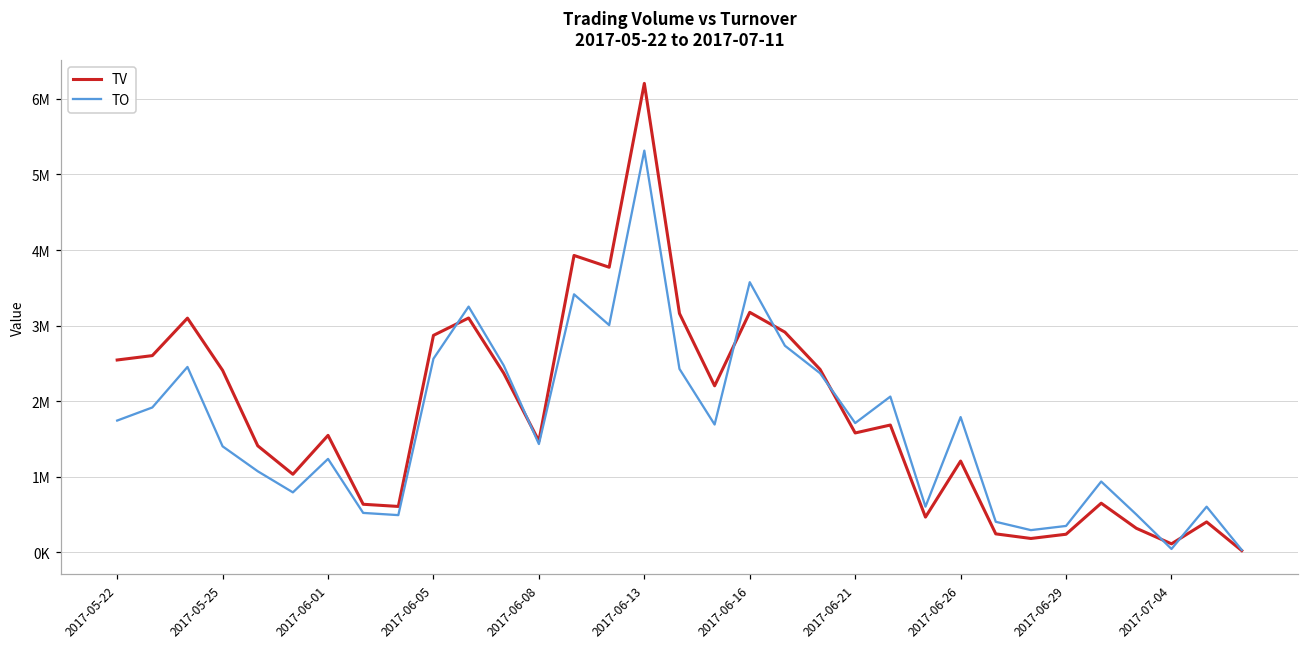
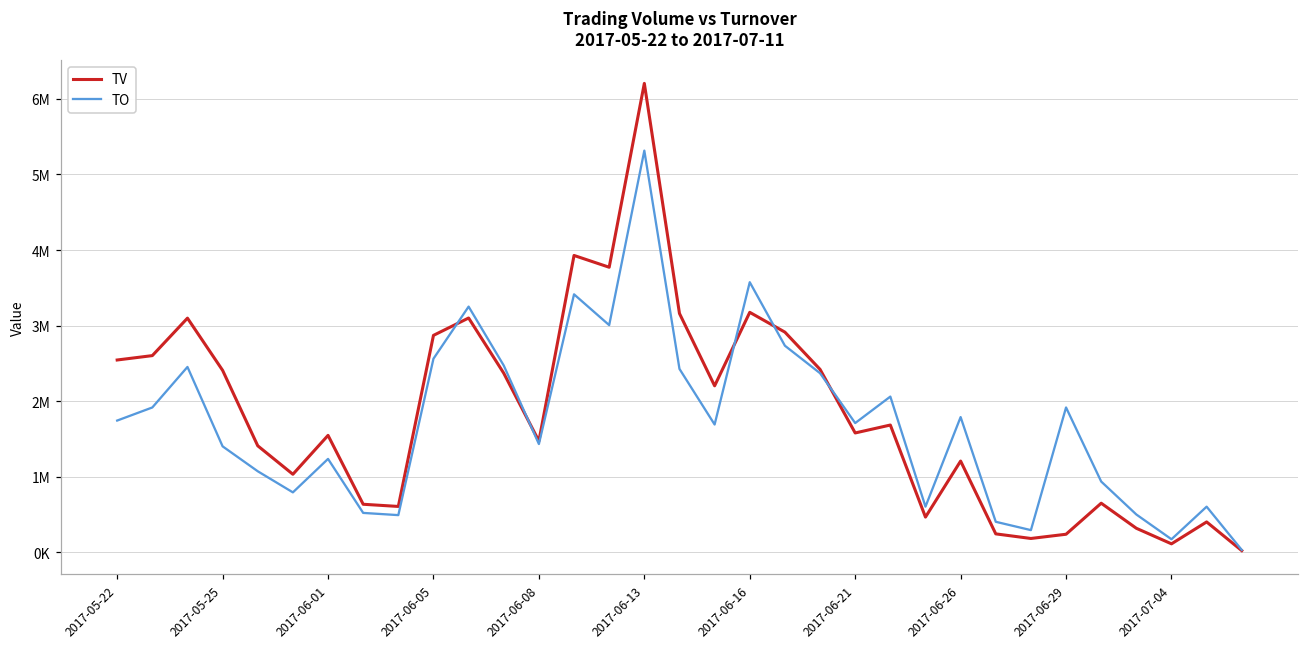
TO, 2017-06-29: 300000 -> 1900000
TO, 2017-07-04: 0 -> 200000
